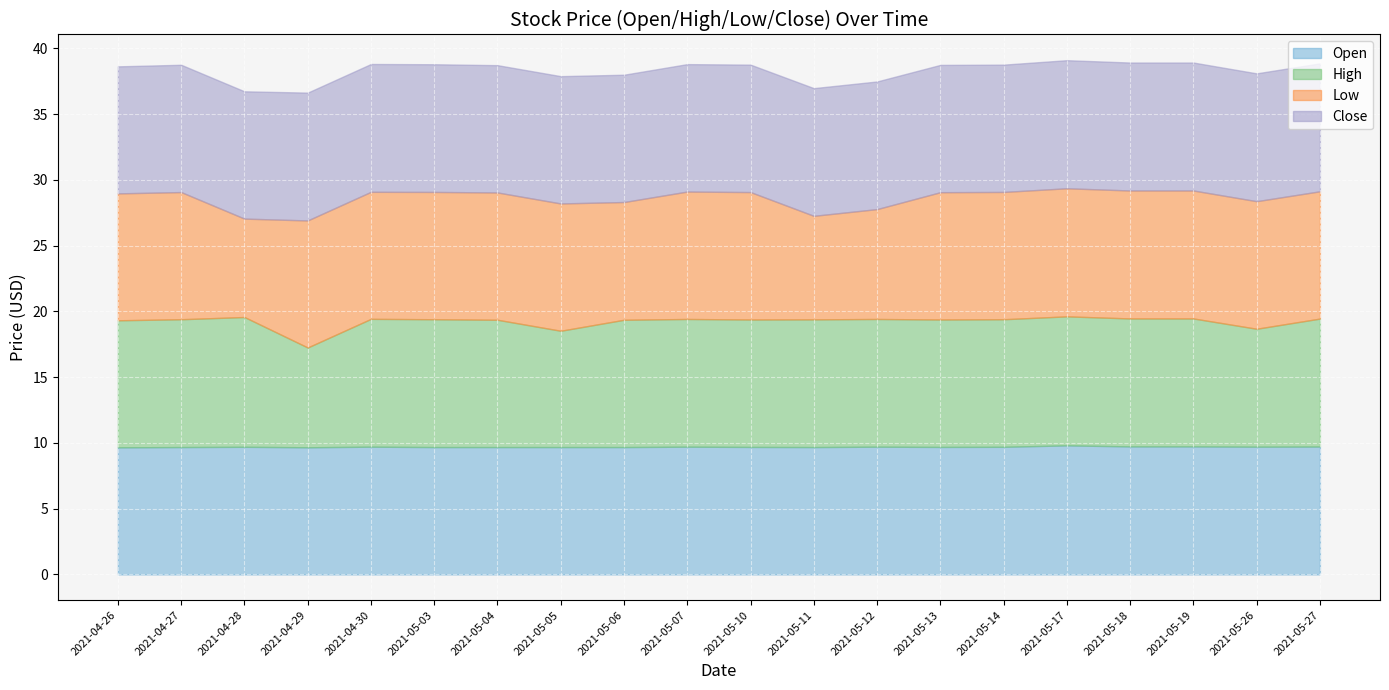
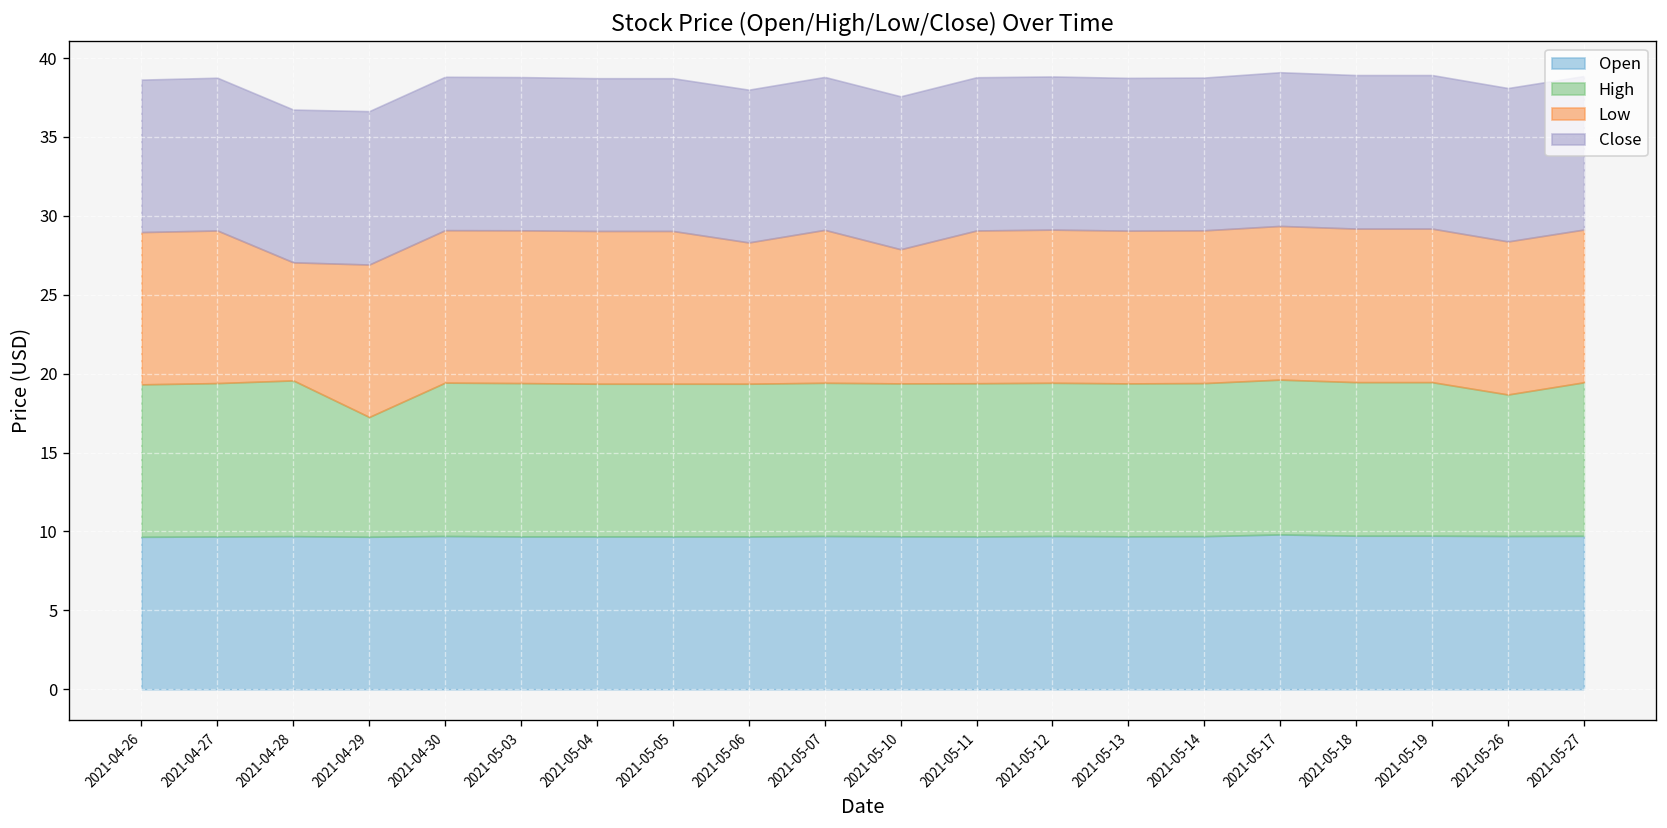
High, 2021-05-05: 8.8 -> 9.7
Low, 2021-05-10: 9.7 -> 8.5
Low, 2021-05-11: 7.9 -> 9.7
Low, 2021-05-12: 8.4 -> 9.7
